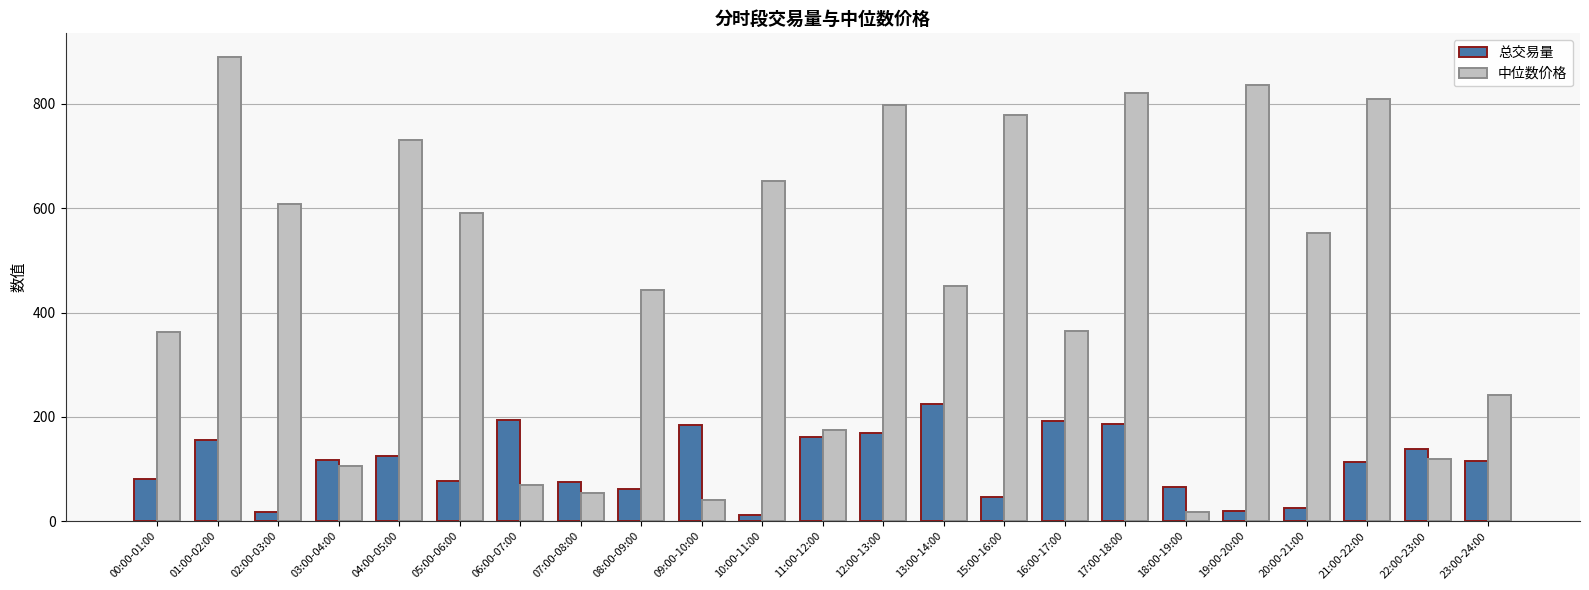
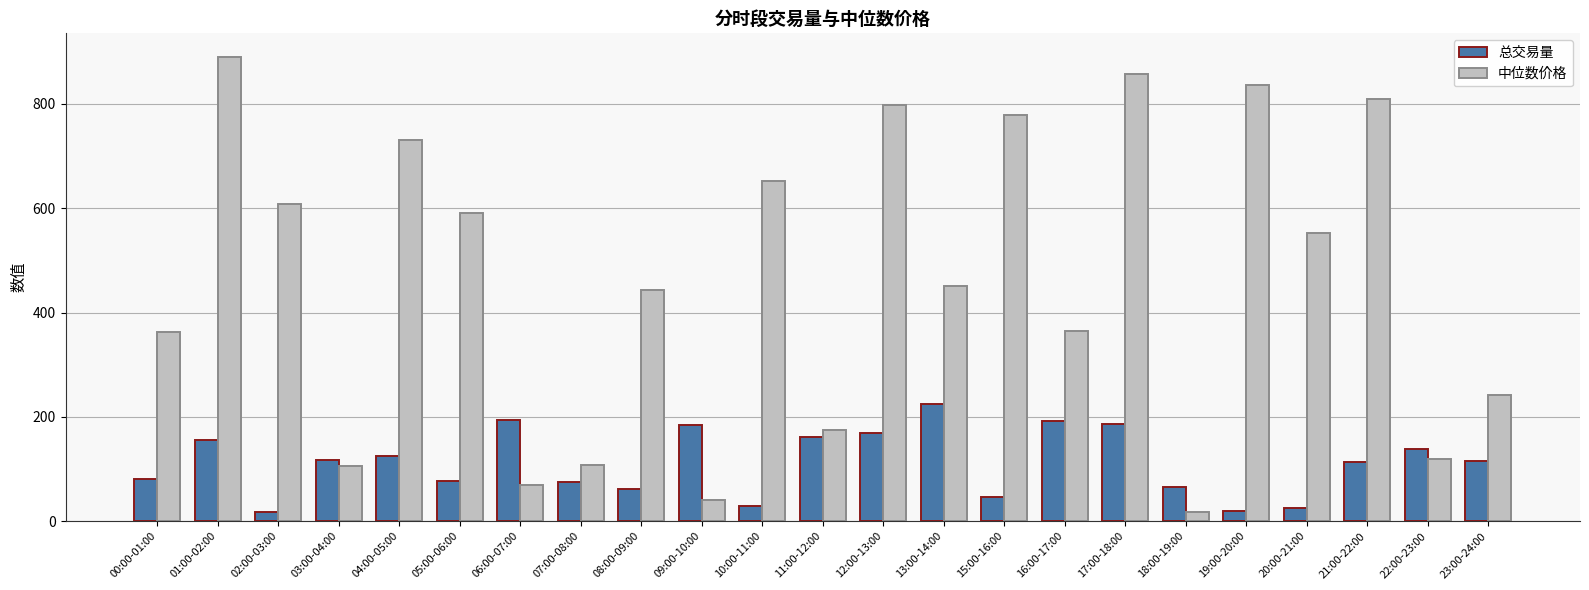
中位数价格, 07:00-08:00: 50 -> 110
总交易量, 10:00-11:00: 10 -> 30
中位数价格, 17:00-18:00: 820 -> 860
